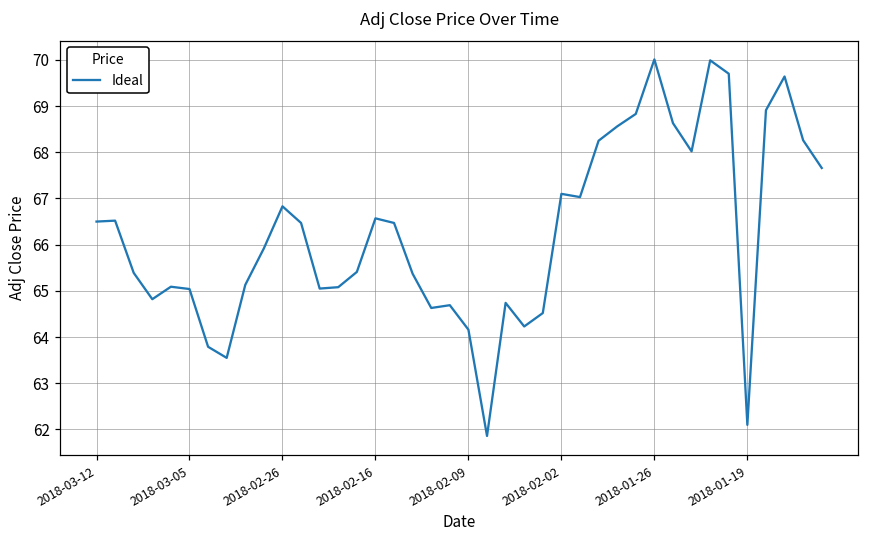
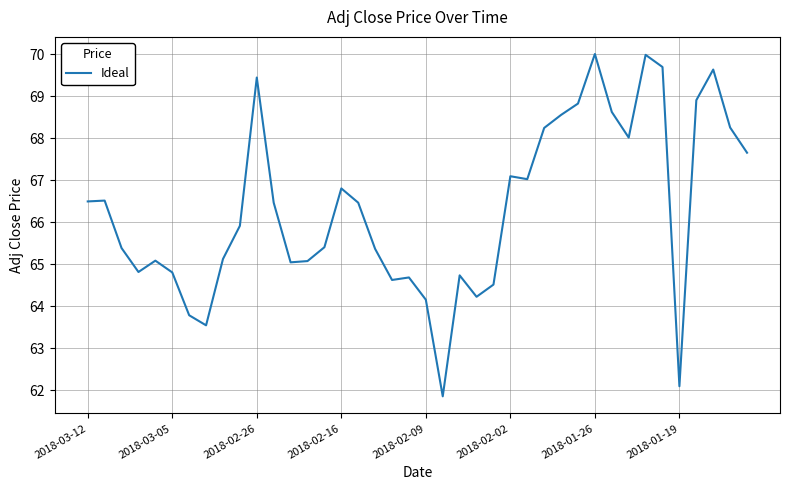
2018-03-05: 65.0 -> 64.8
2018-02-26: 66.8 -> 69.5
2018-02-16: 66.6 -> 66.8
